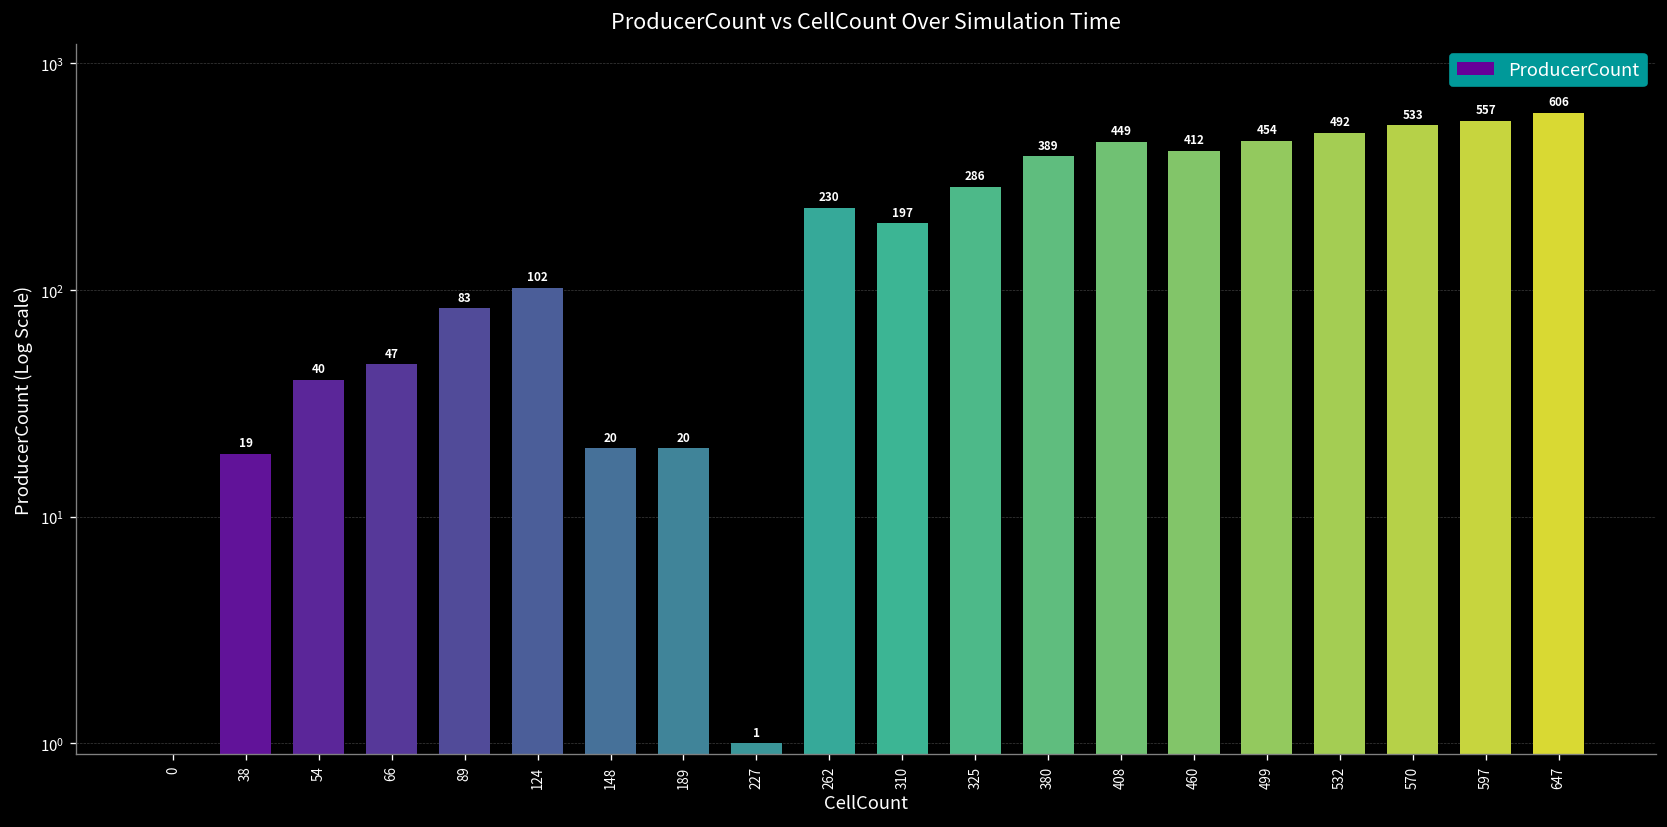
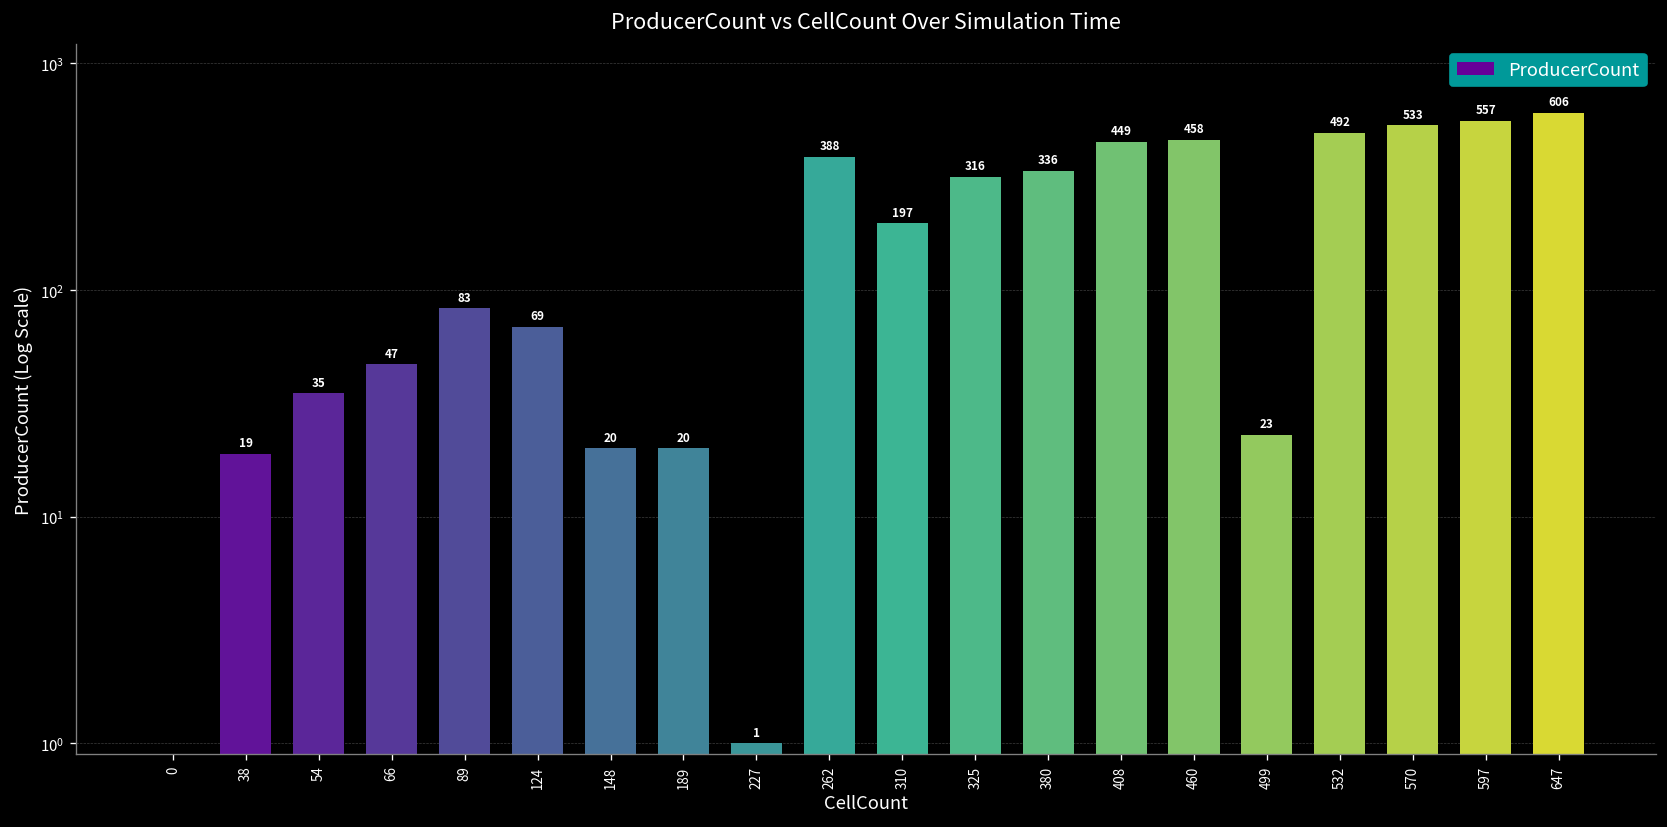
54: 40 -> 35
124: 102 -> 69
262: 230 -> 388
325: 286 -> 316
380: 389 -> 336
460: 412 -> 458
499: 454 -> 23
